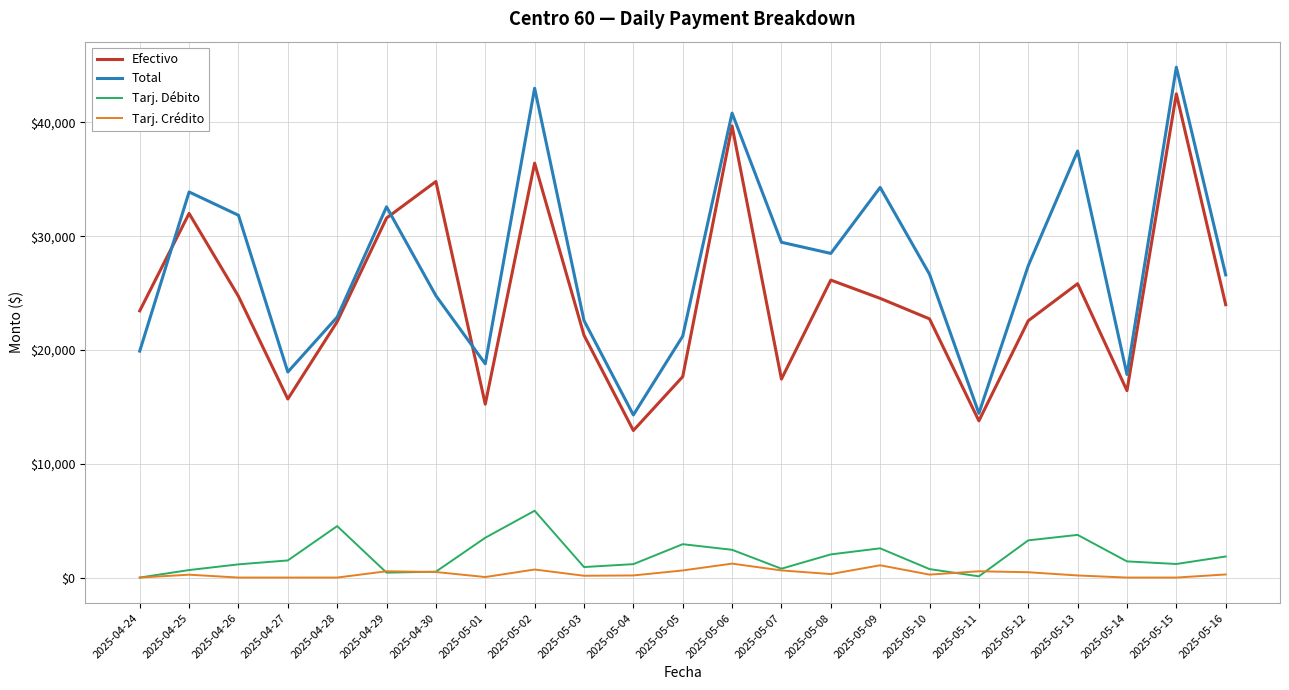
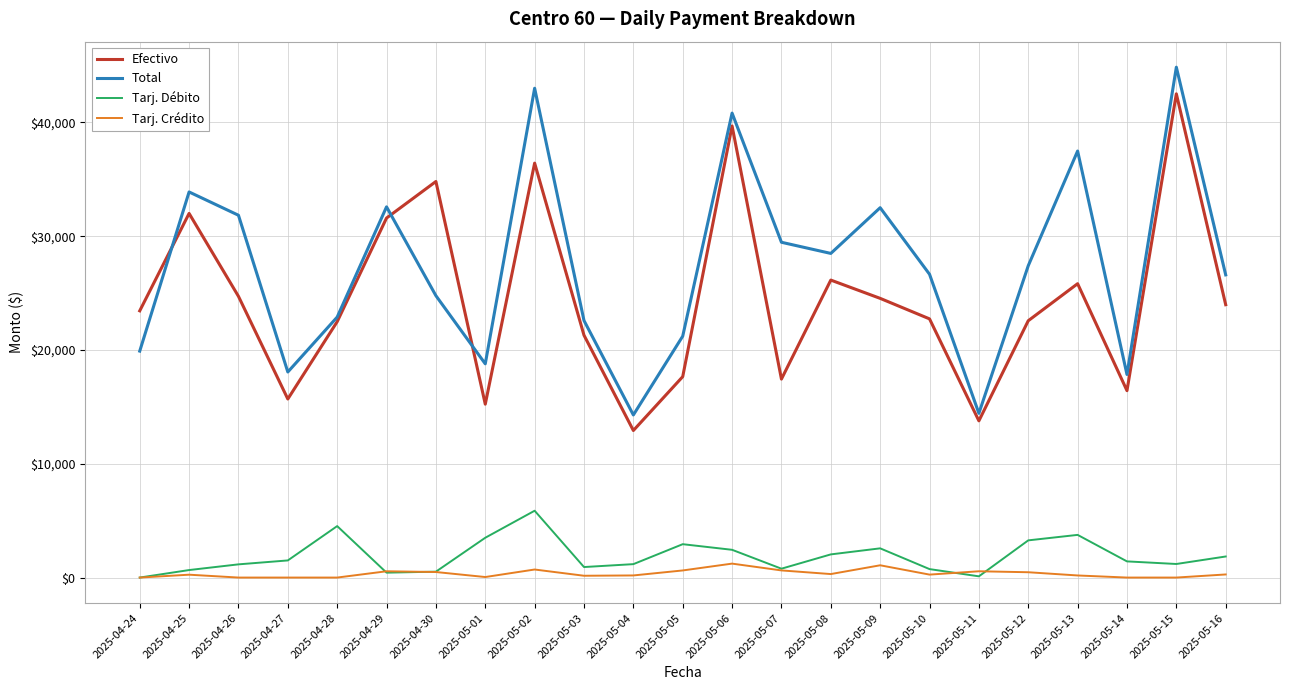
Total, 2025-05-09: $34,300 -> $32,500
